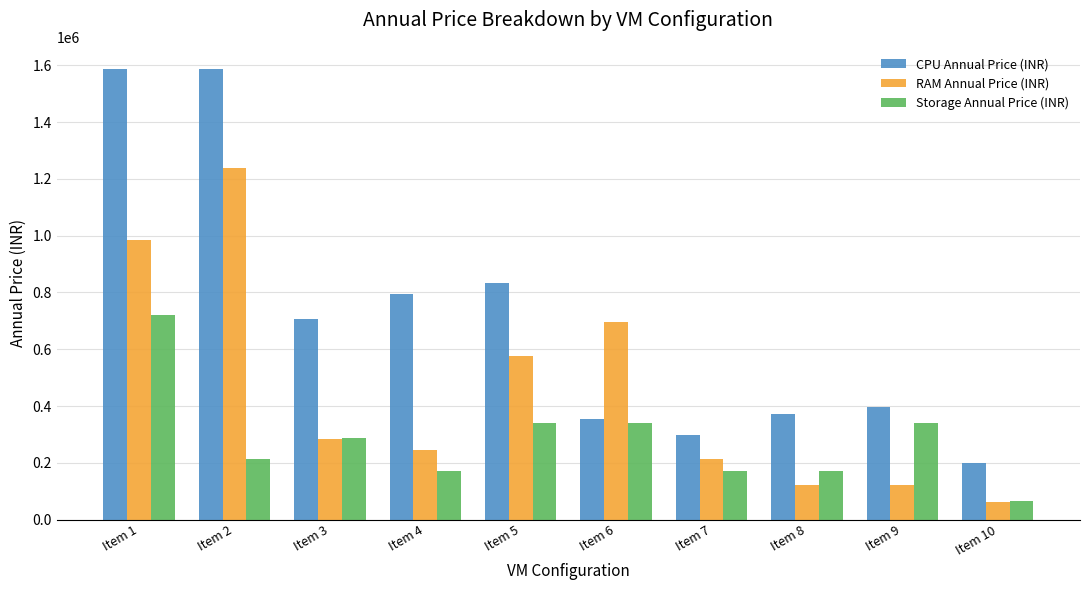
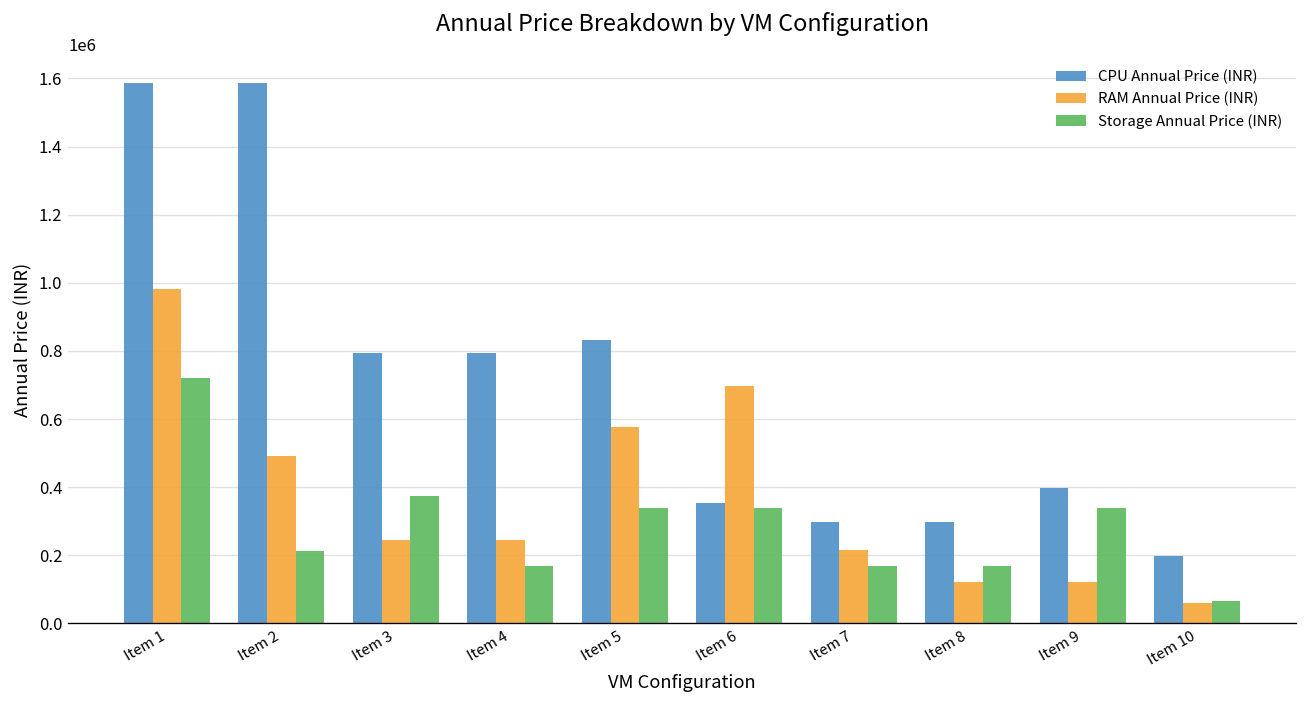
RAM Annual Price (INR), Item 2: 1240000 -> 490000
CPU Annual Price (INR), Item 3: 700000 -> 790000
RAM Annual Price (INR), Item 3: 280000 -> 250000
Storage Annual Price (INR), Item 3: 290000 -> 370000
CPU Annual Price (INR), Item 8: 370000 -> 300000
